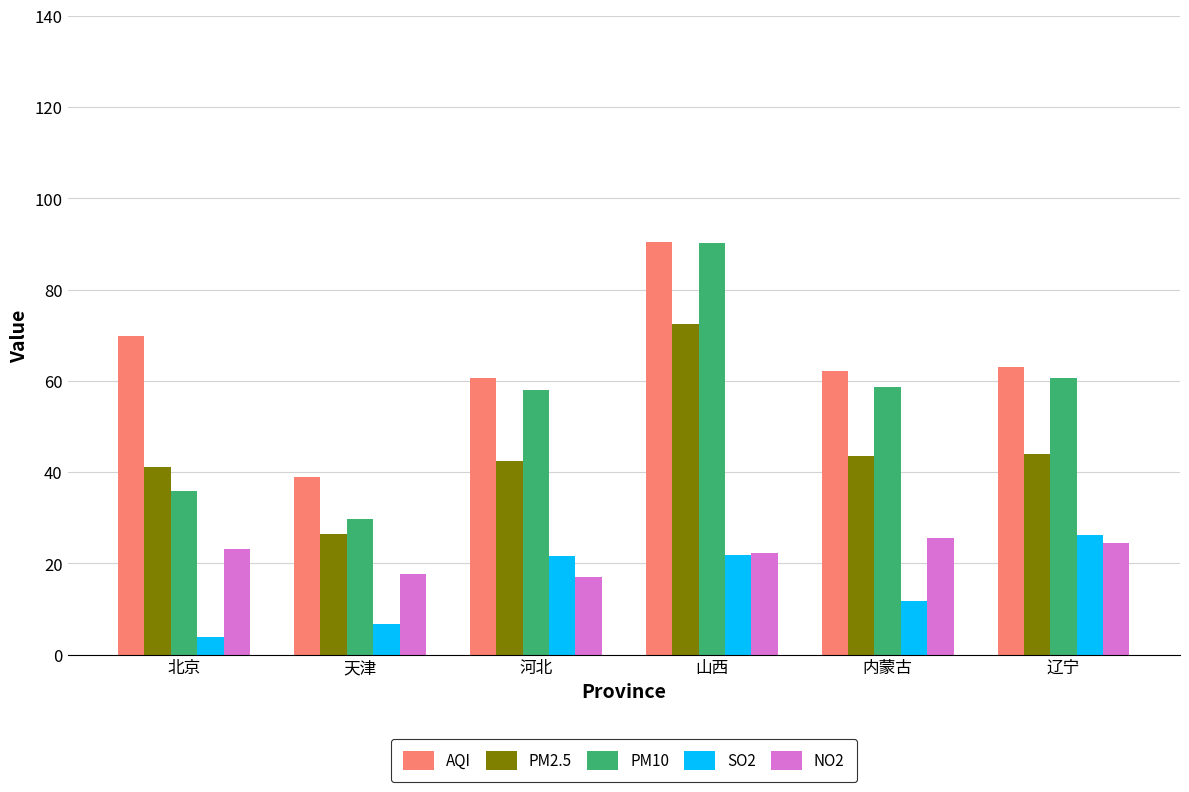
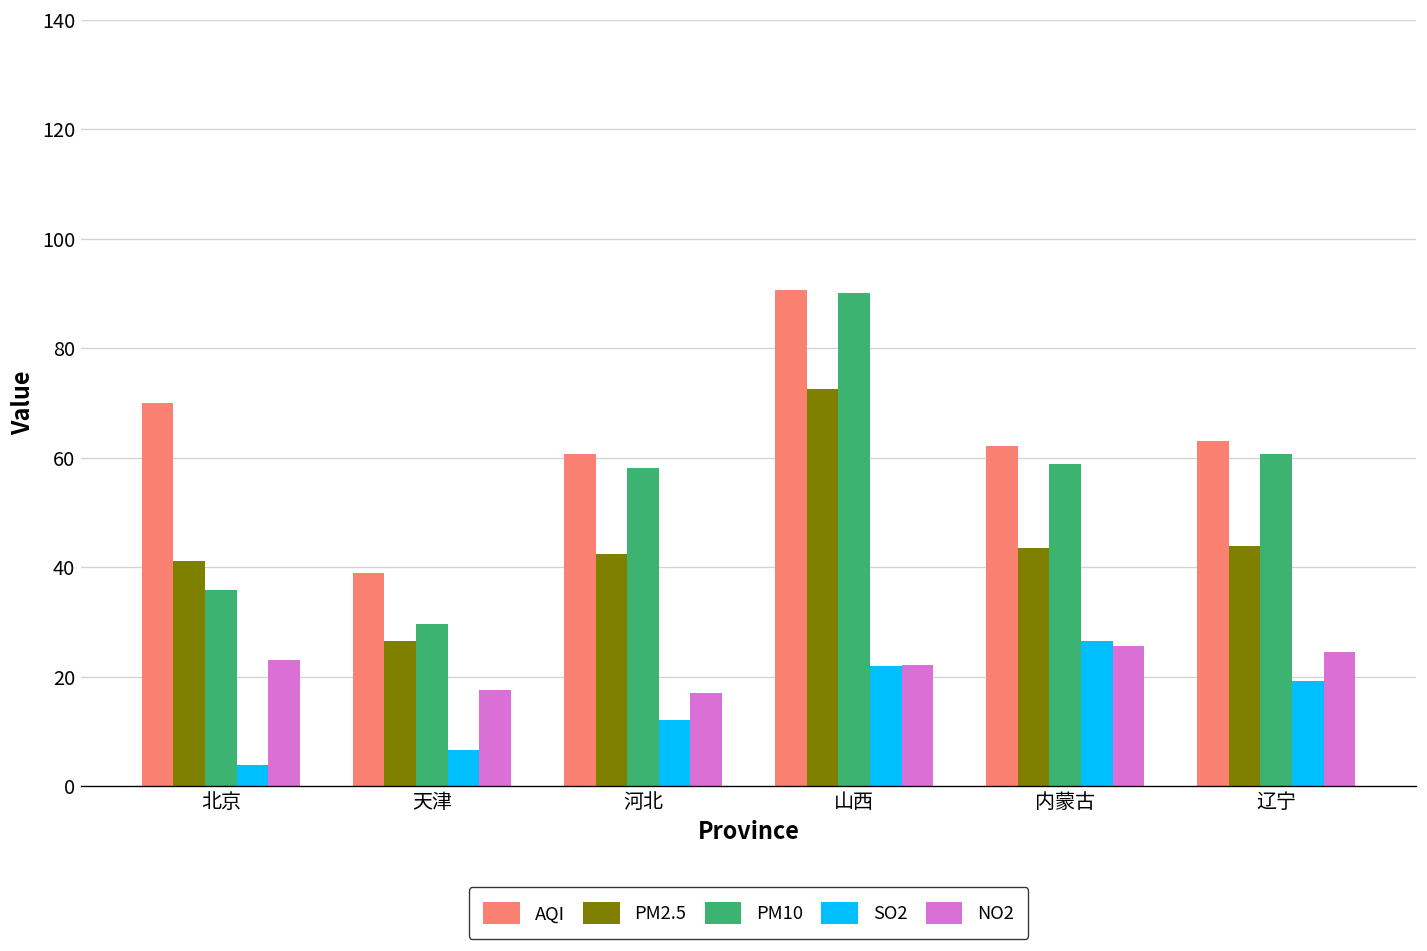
SO2, 河北: 22 -> 12
SO2, 内蒙古: 12 -> 26
SO2, 辽宁: 26 -> 19
